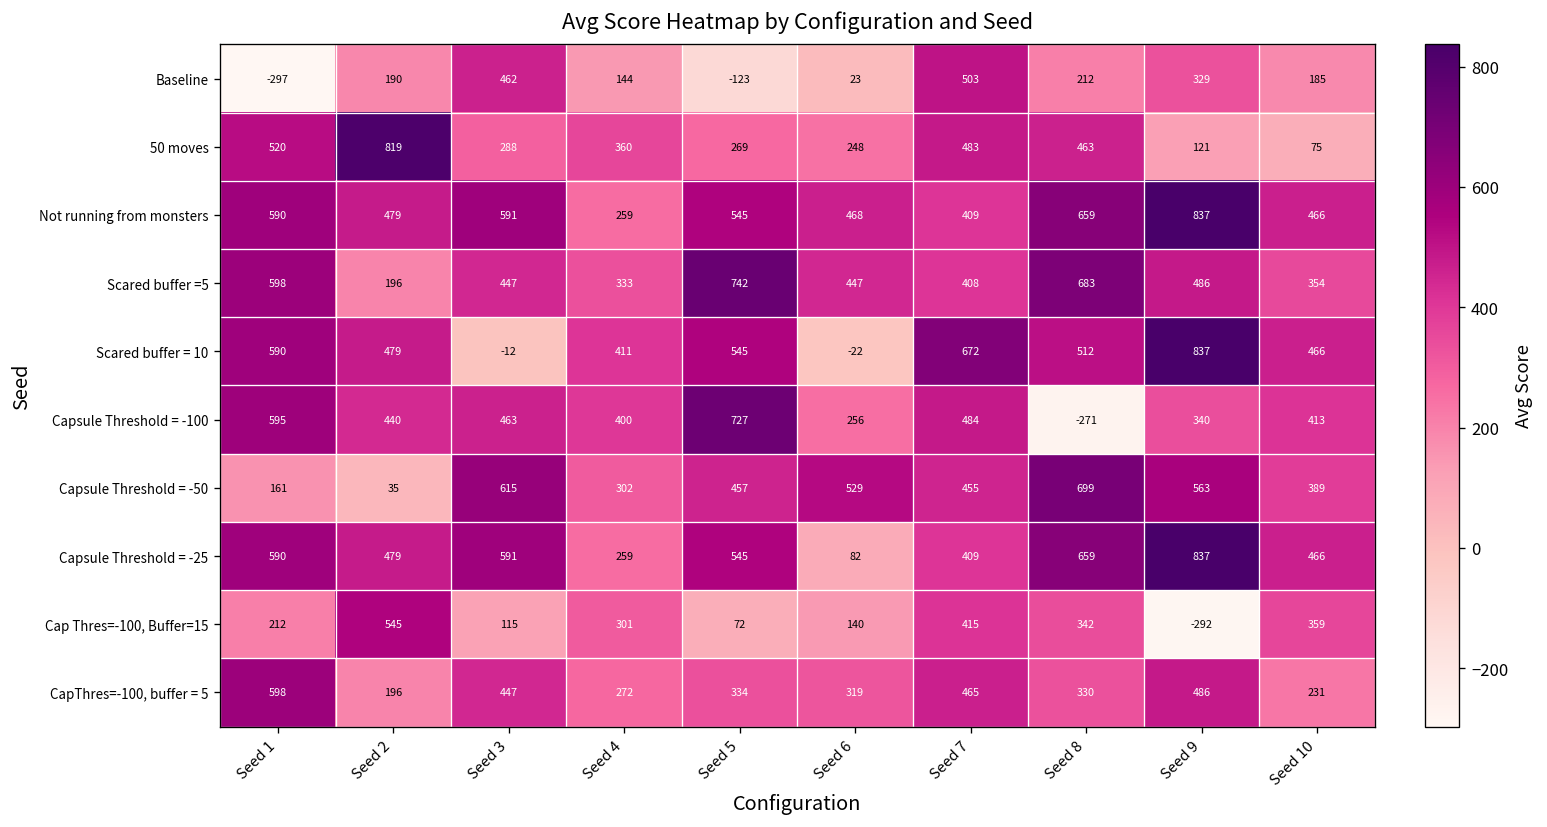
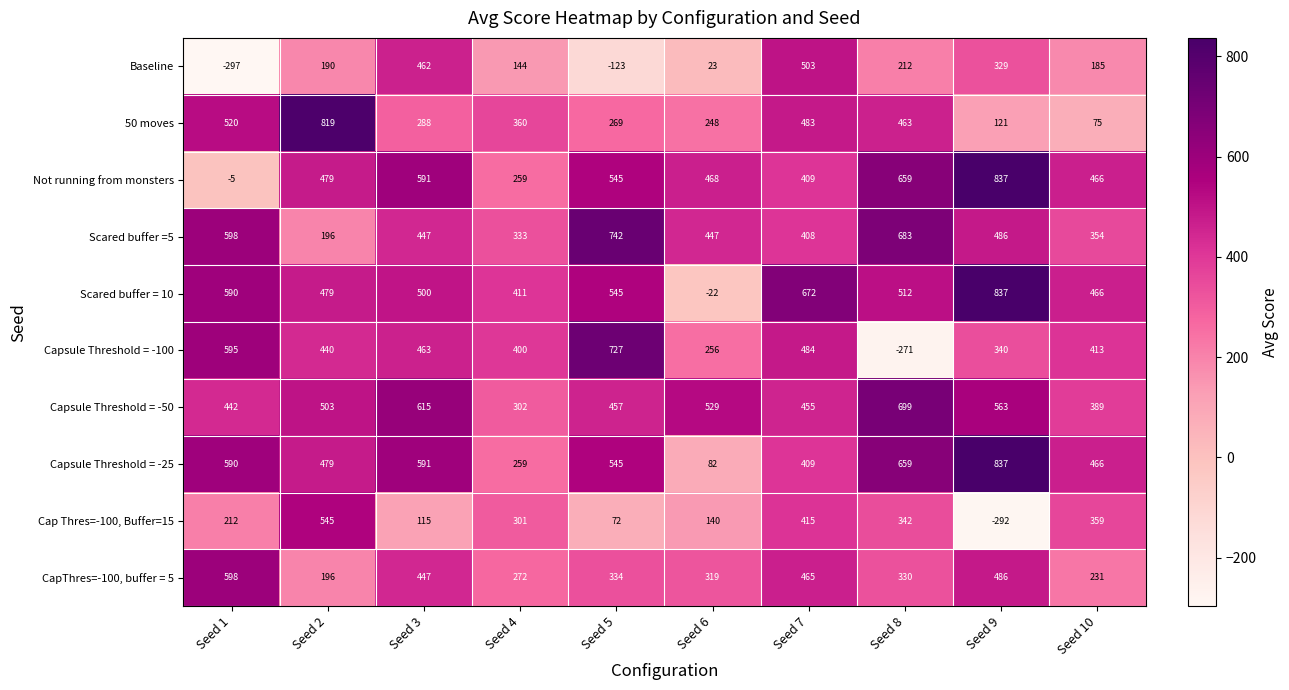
Not running from monsters, Seed 1: 590 -> -5
Scared buffer = 10, Seed 3: -12 -> 500
Capsule Threshold = -50, Seed 1: 161 -> 442
Capsule Threshold = -50, Seed 2: 35 -> 503
